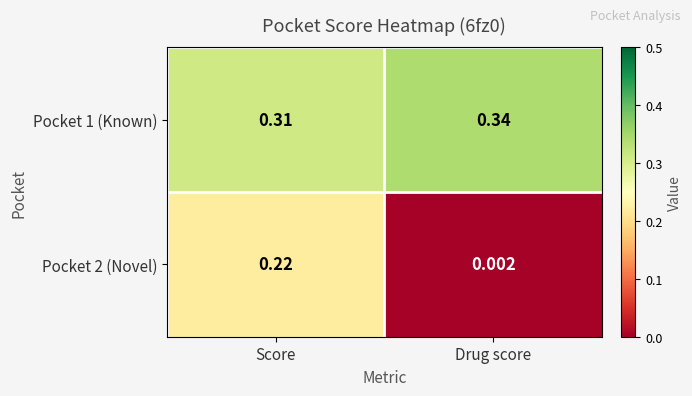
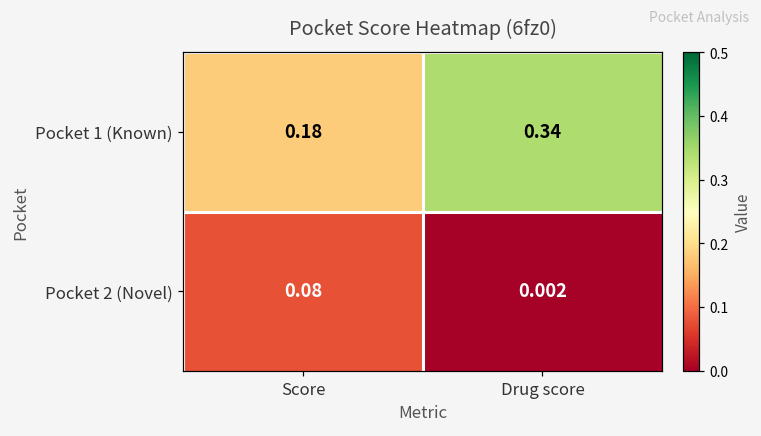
Pocket 1 (Known), Score: 0.31 -> 0.18
Pocket 2 (Novel), Score: 0.22 -> 0.08
